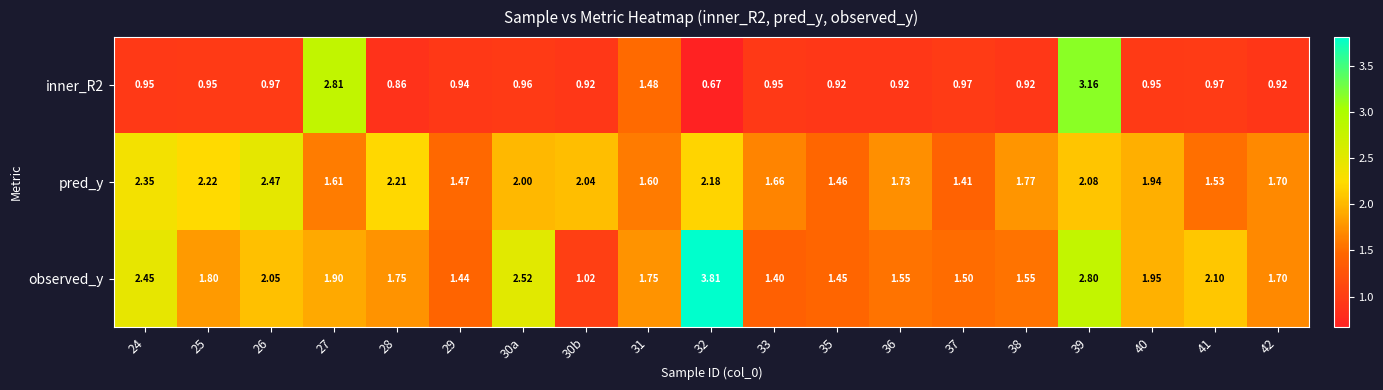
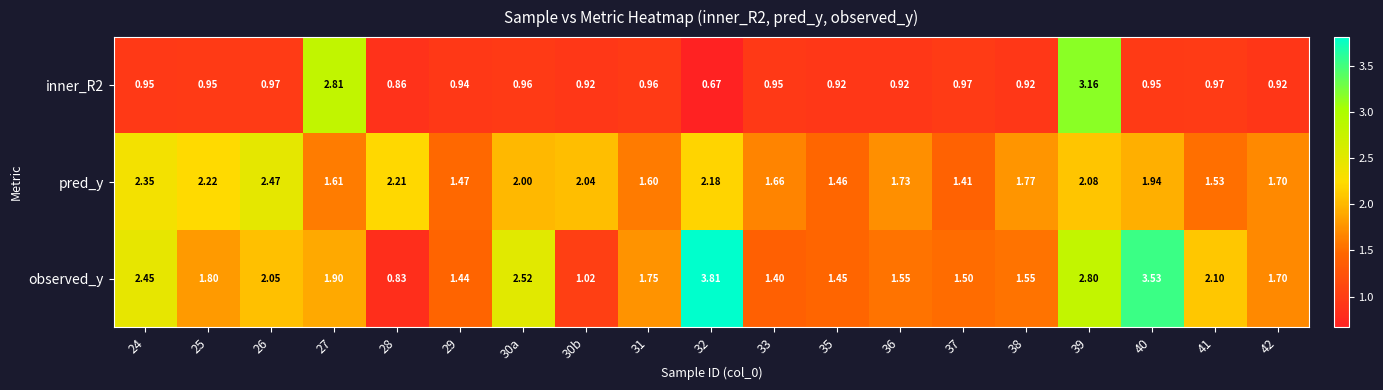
inner_R2, 31: 1.48 -> 0.96
observed_y, 28: 1.75 -> 0.83
observed_y, 40: 1.95 -> 3.53
